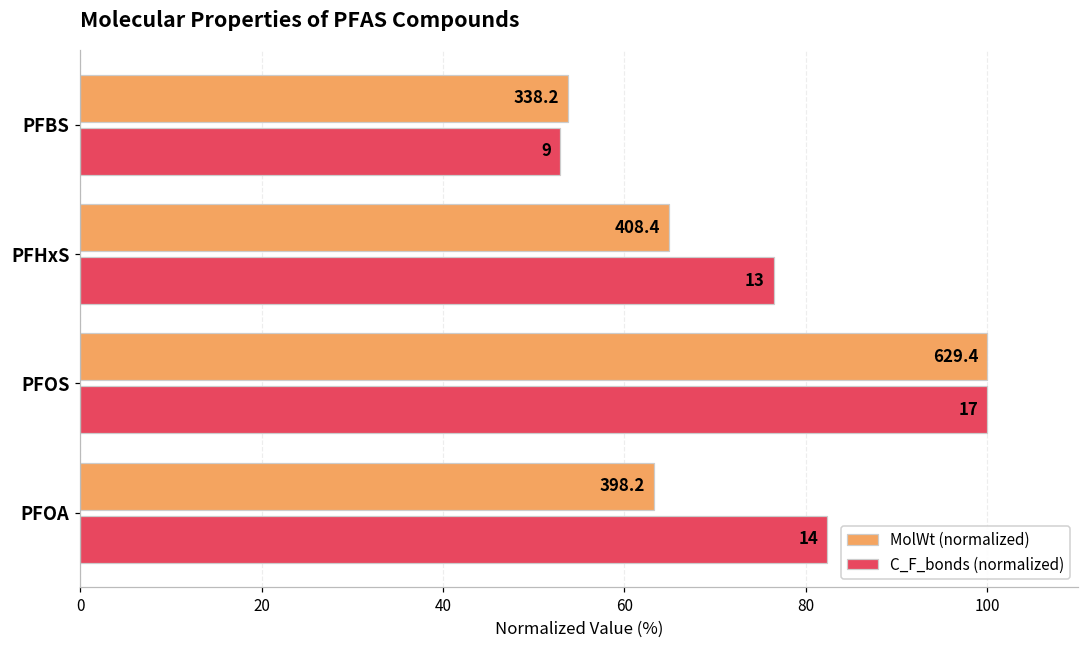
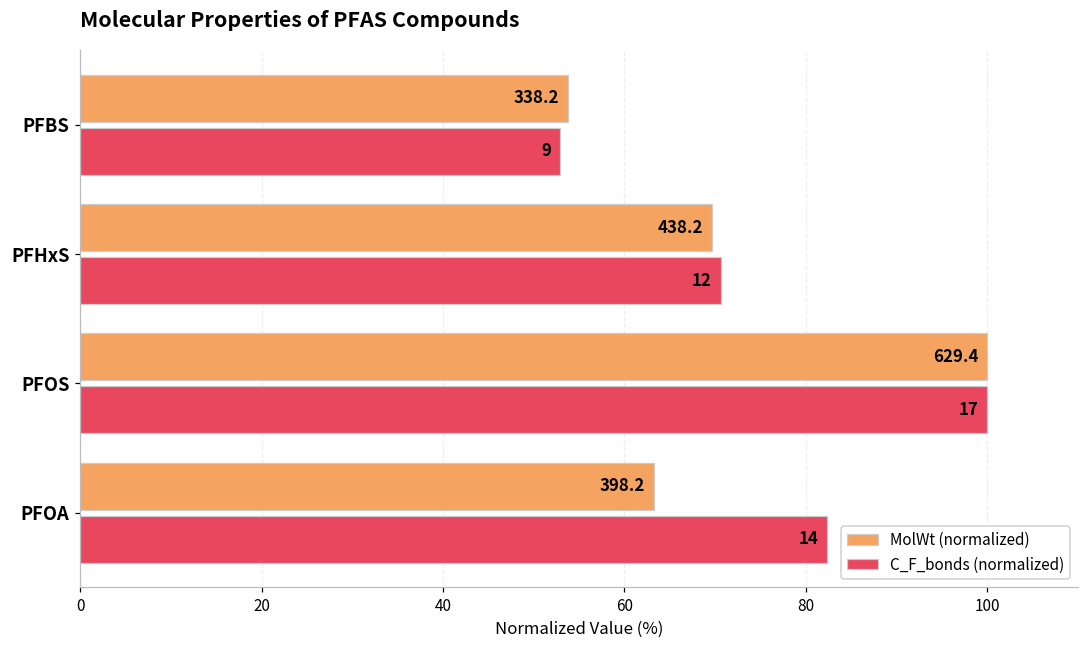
MolWt (normalized), PFHxS: 408.4 -> 438.2
C_F_bonds (normalized), PFHxS: 13 -> 12
